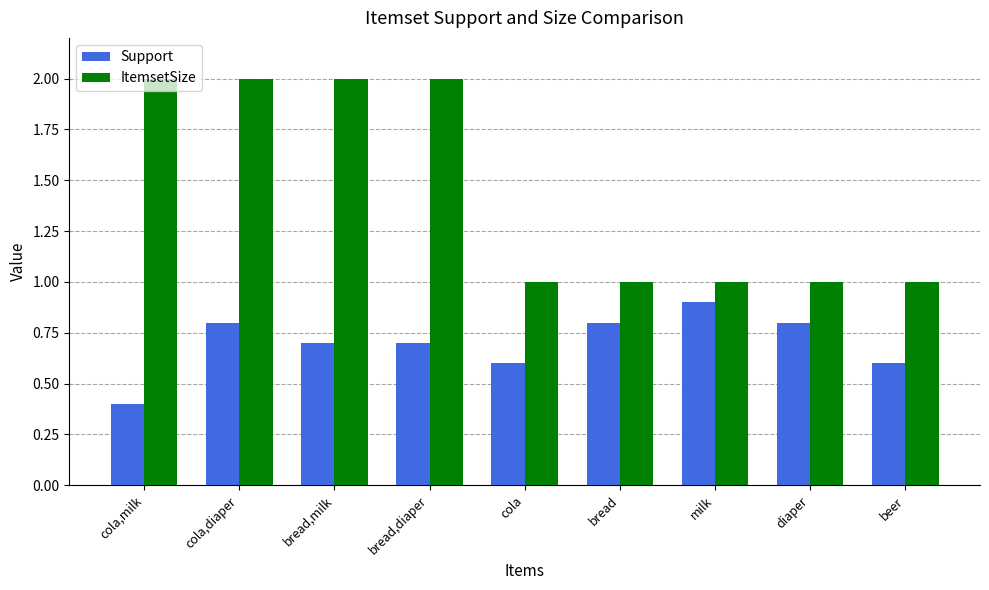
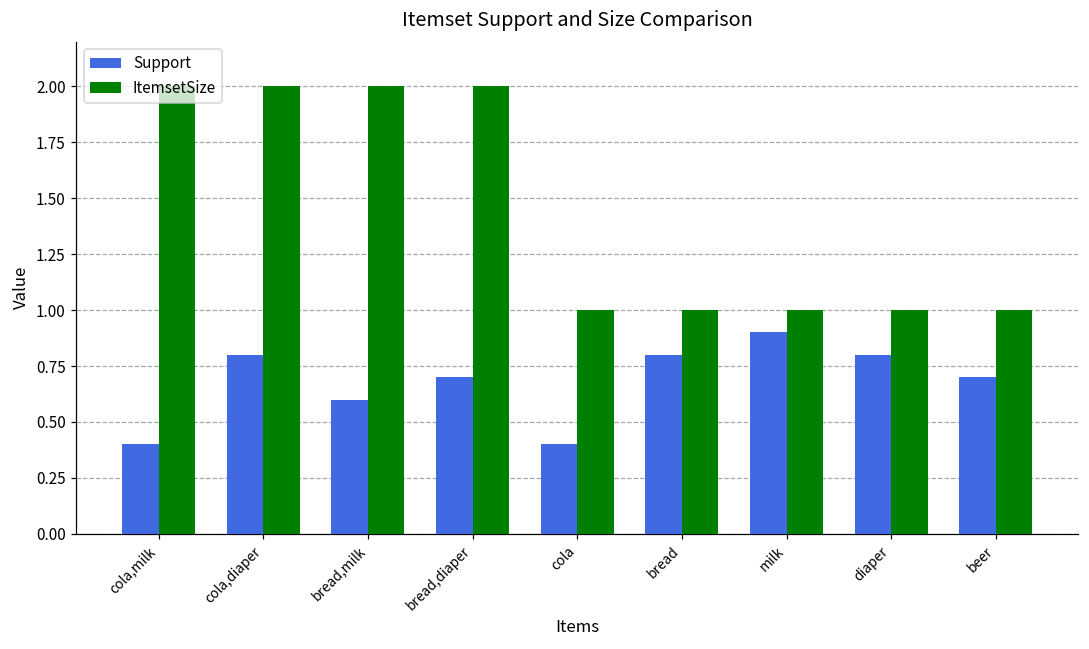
Support, bread,milk: 0.7 -> 0.6
Support, cola: 0.6 -> 0.4
Support, beer: 0.6 -> 0.7
